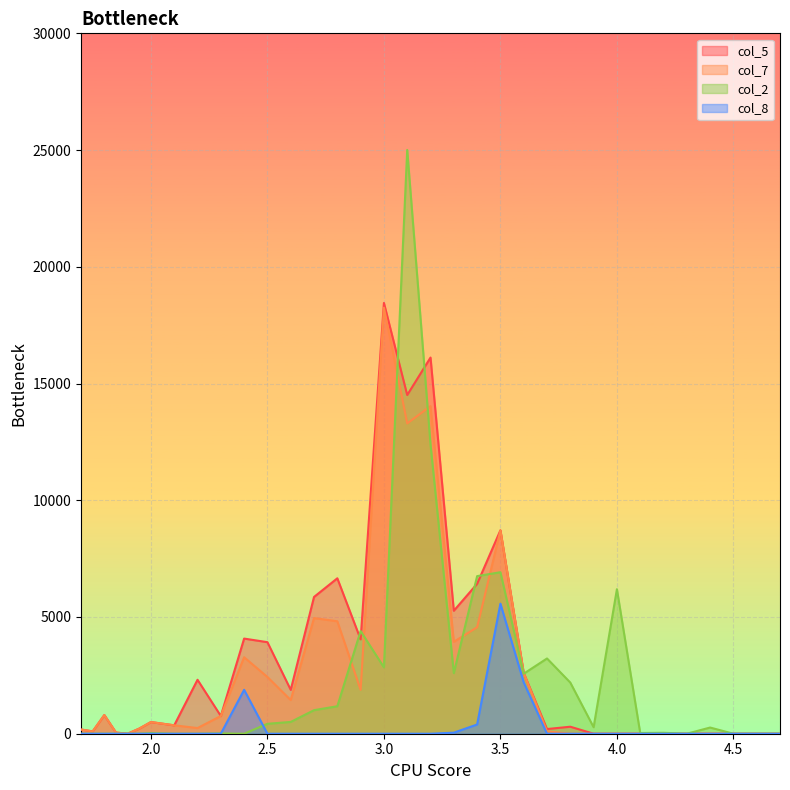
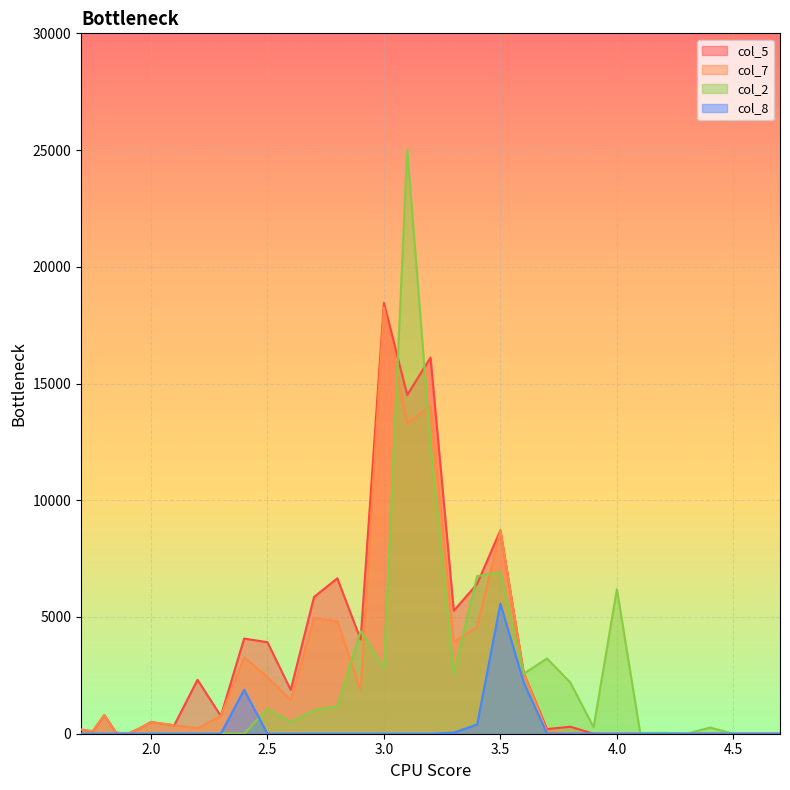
col_2, 2.5: 400 -> 1100
